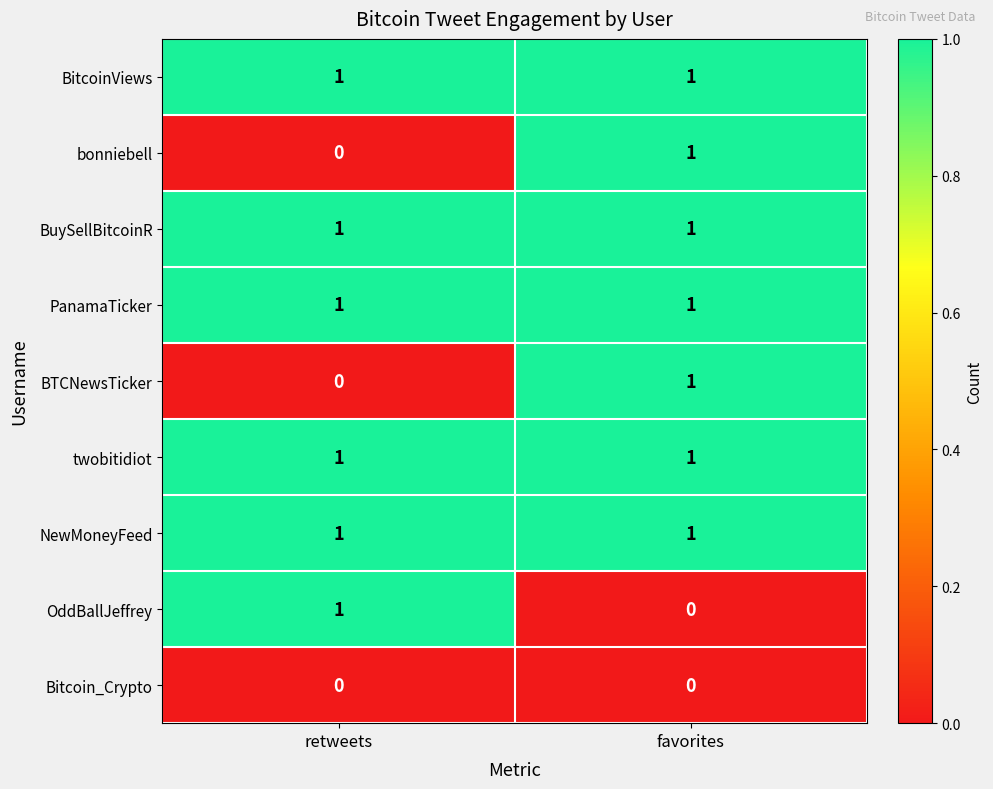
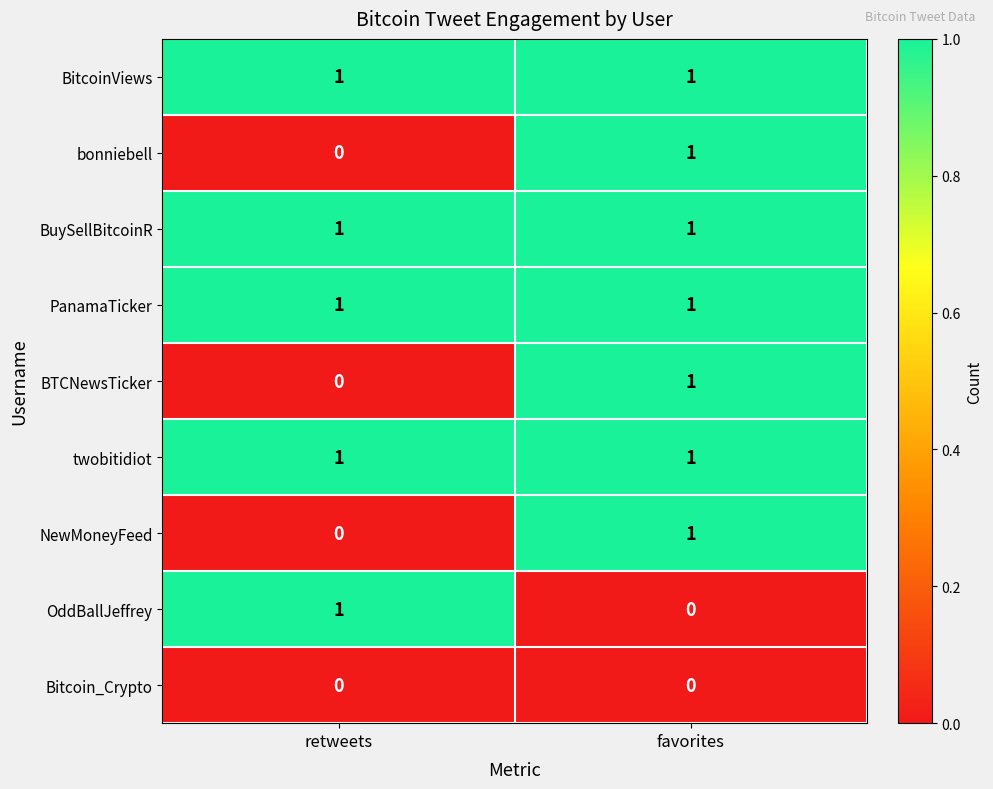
NewMoneyFeed, retweets: 1 -> 0
